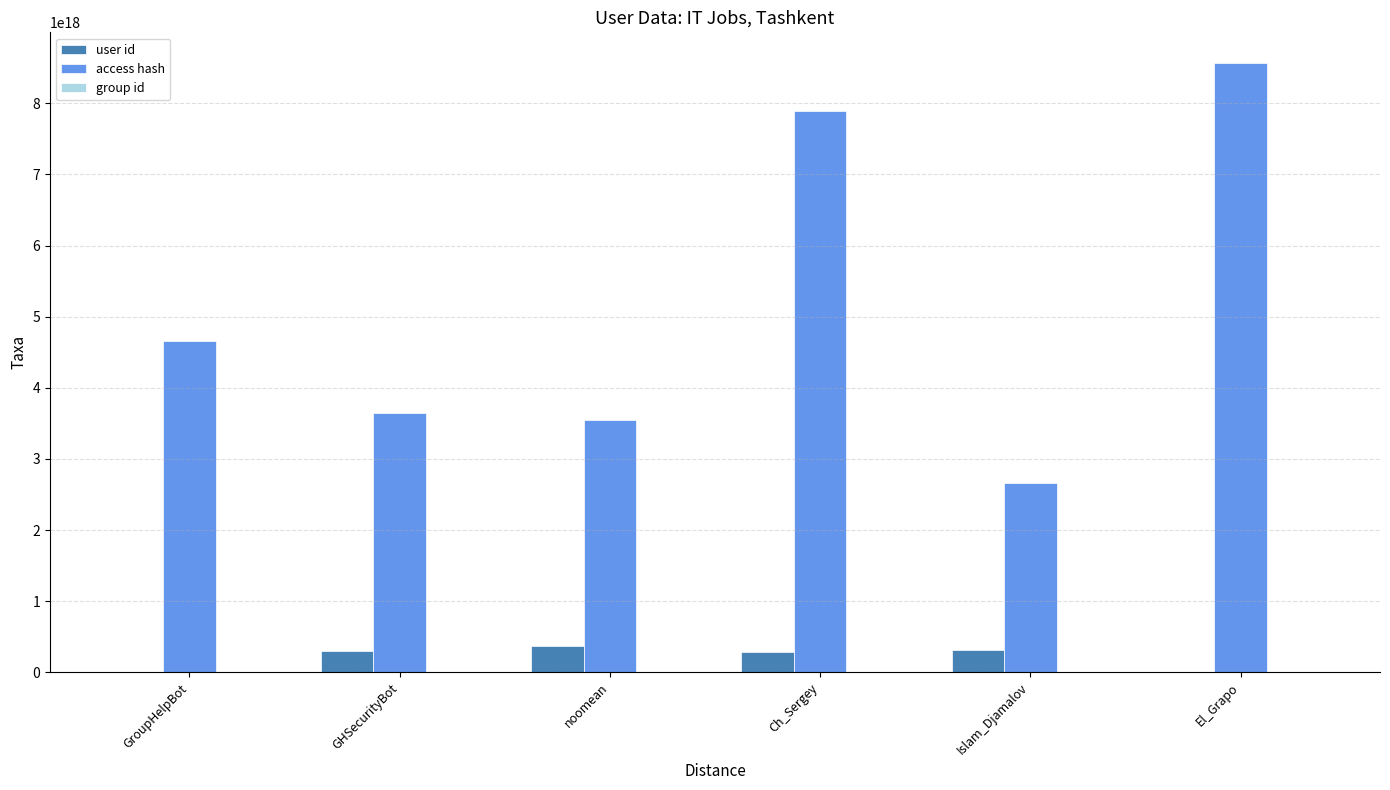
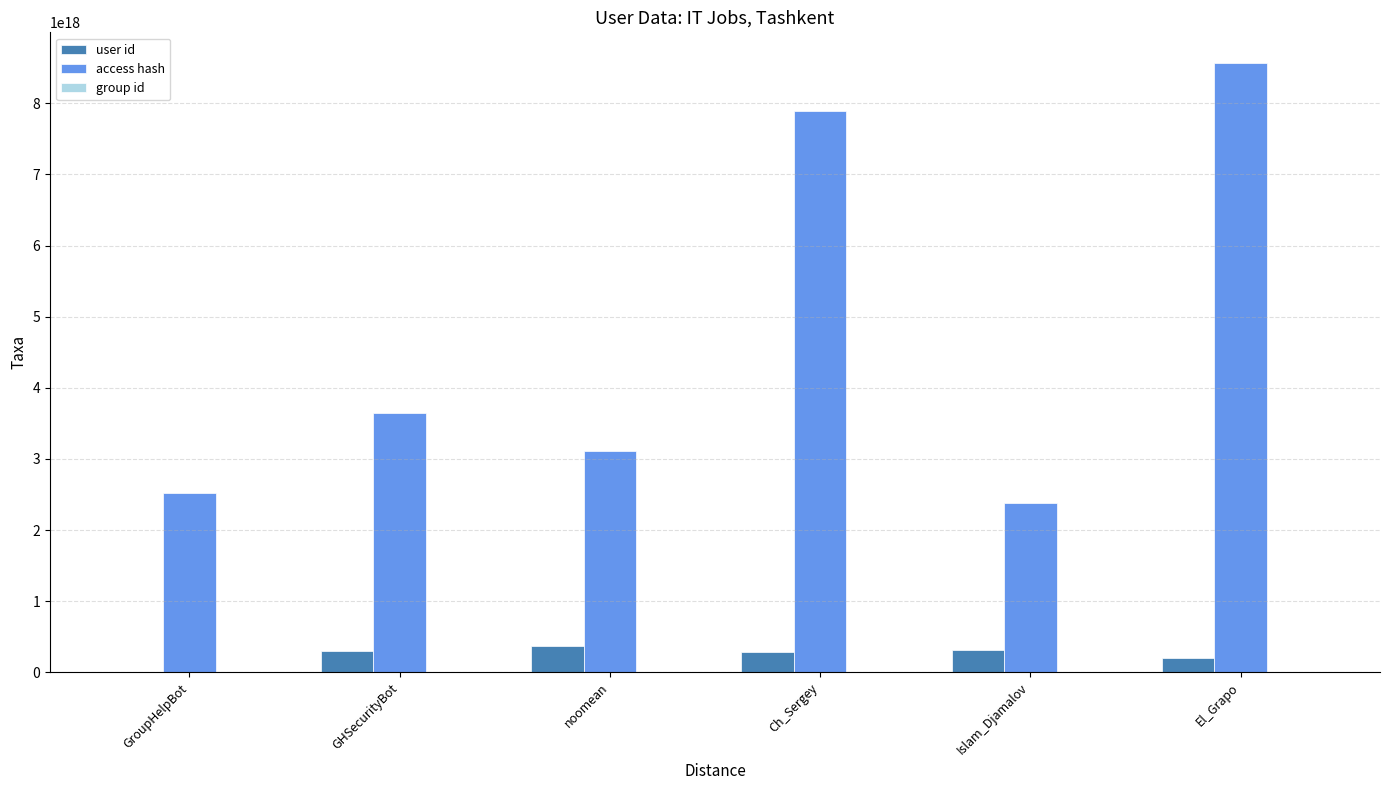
access hash, GroupHelpBot: 4700000000000000000 -> 2500000000000000000
access hash, noomean: 3600000000000000000 -> 3100000000000000000
access hash, Islam_Djamalov: 2700000000000000000 -> 2400000000000000000
user id, El_Grapo: 0 -> 200000000000000000
